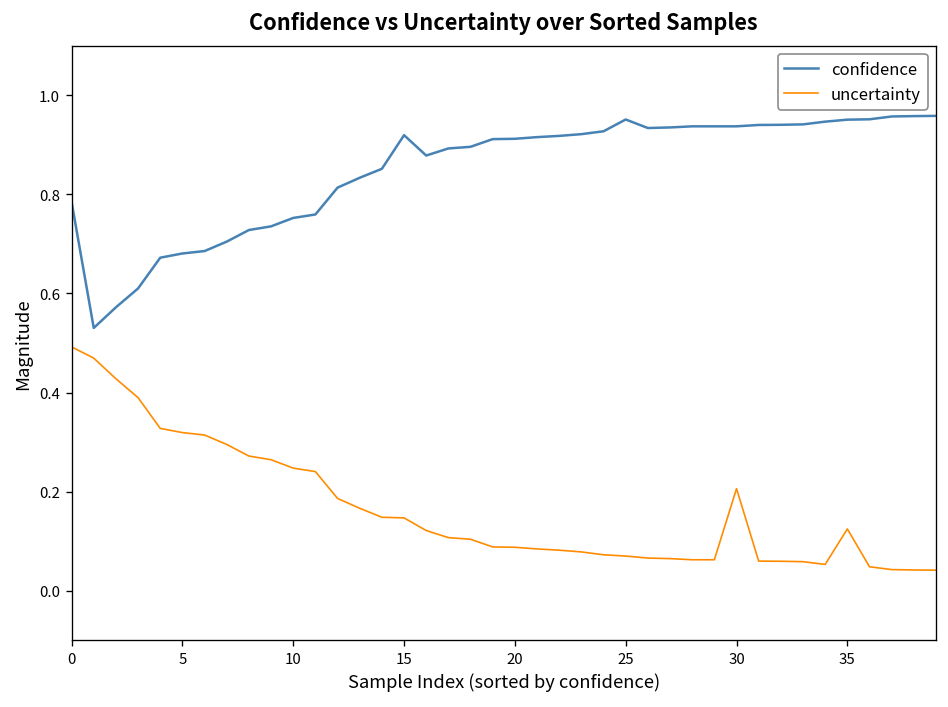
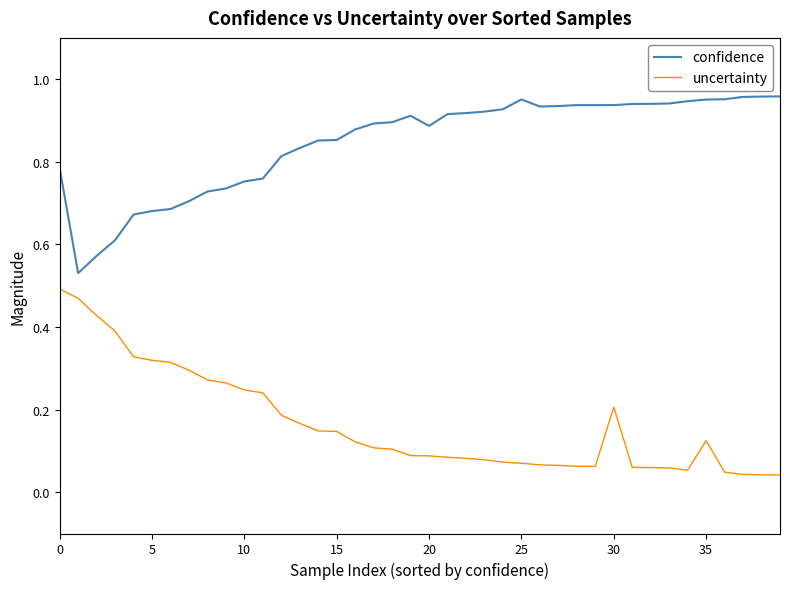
confidence, 15: 0.92 -> 0.85
confidence, 20: 0.91 -> 0.89
